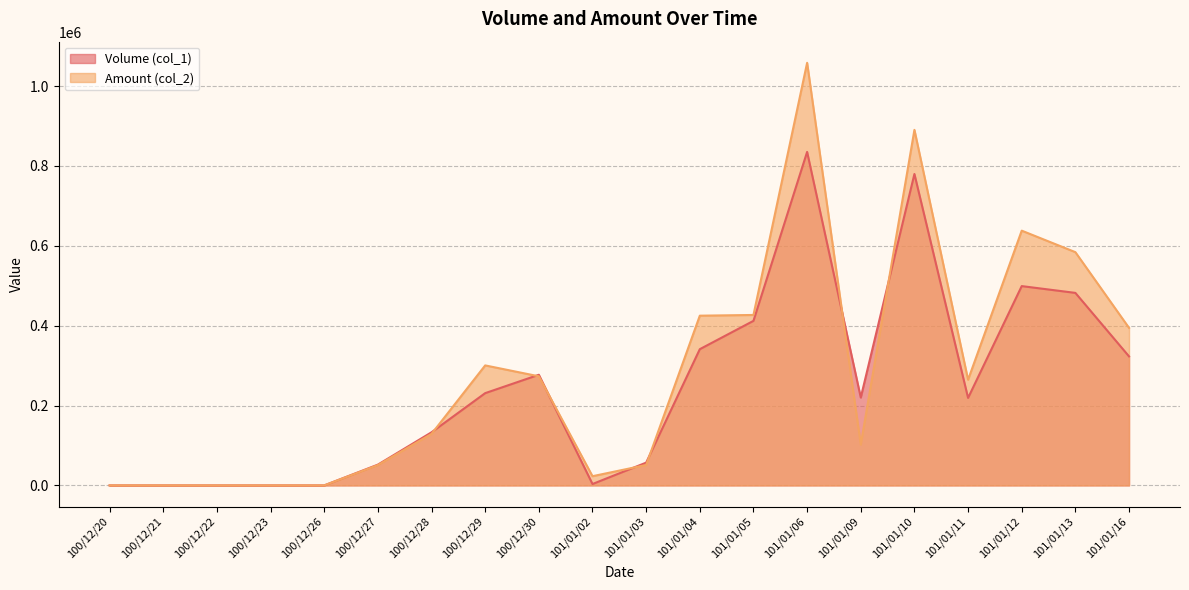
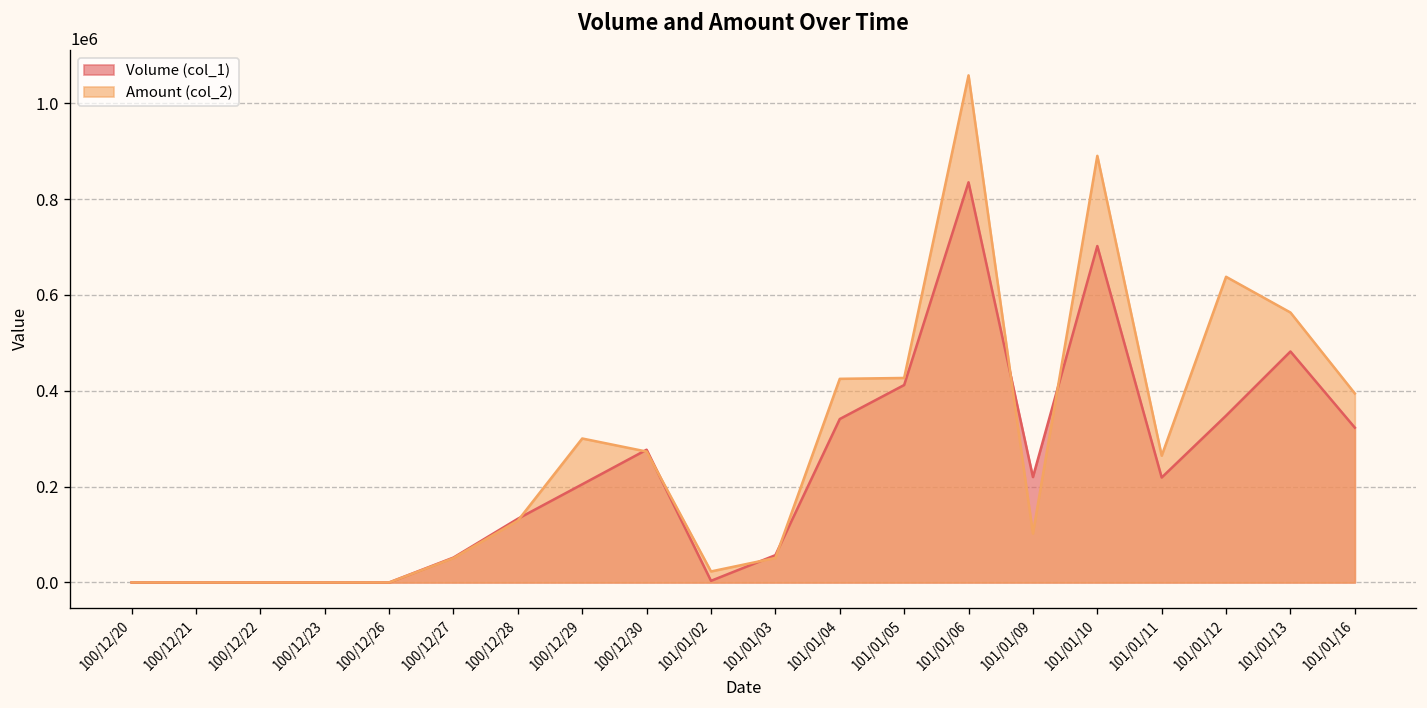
Volume (col_1), 100/12/29: 230000 -> 200000
Volume (col_1), 101/01/10: 780000 -> 700000
Volume (col_1), 101/01/12: 500000 -> 350000
Amount (col_2), 101/01/13: 580000 -> 560000
